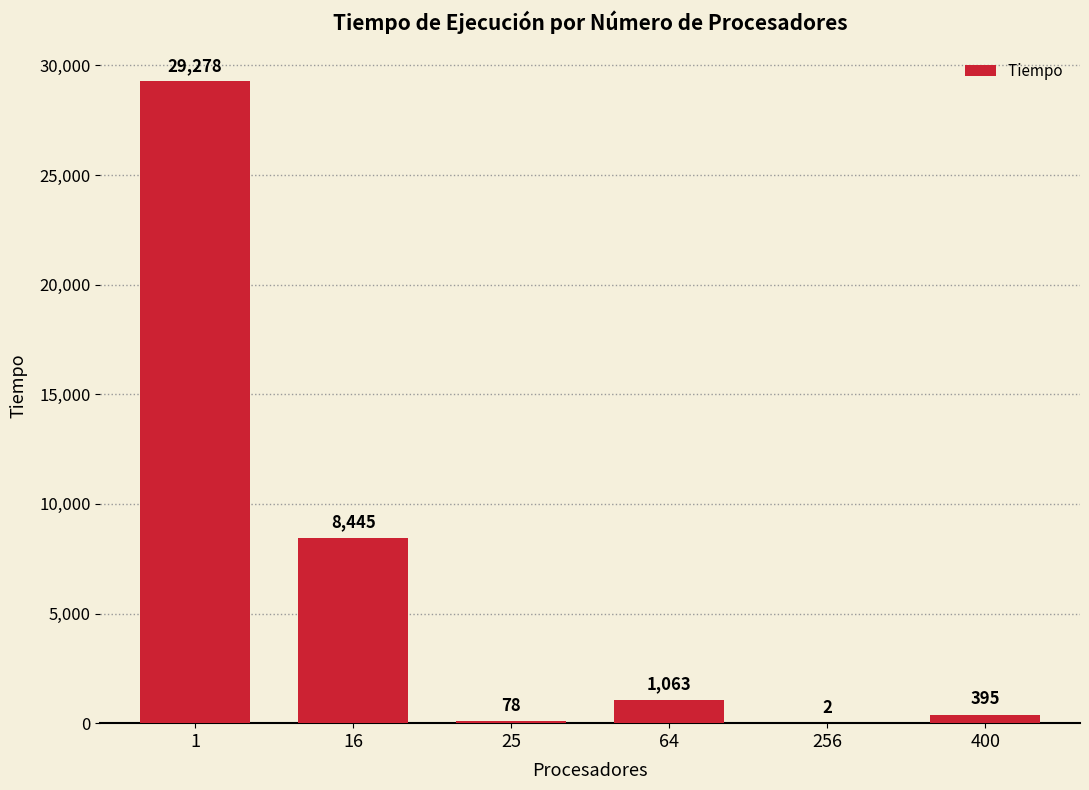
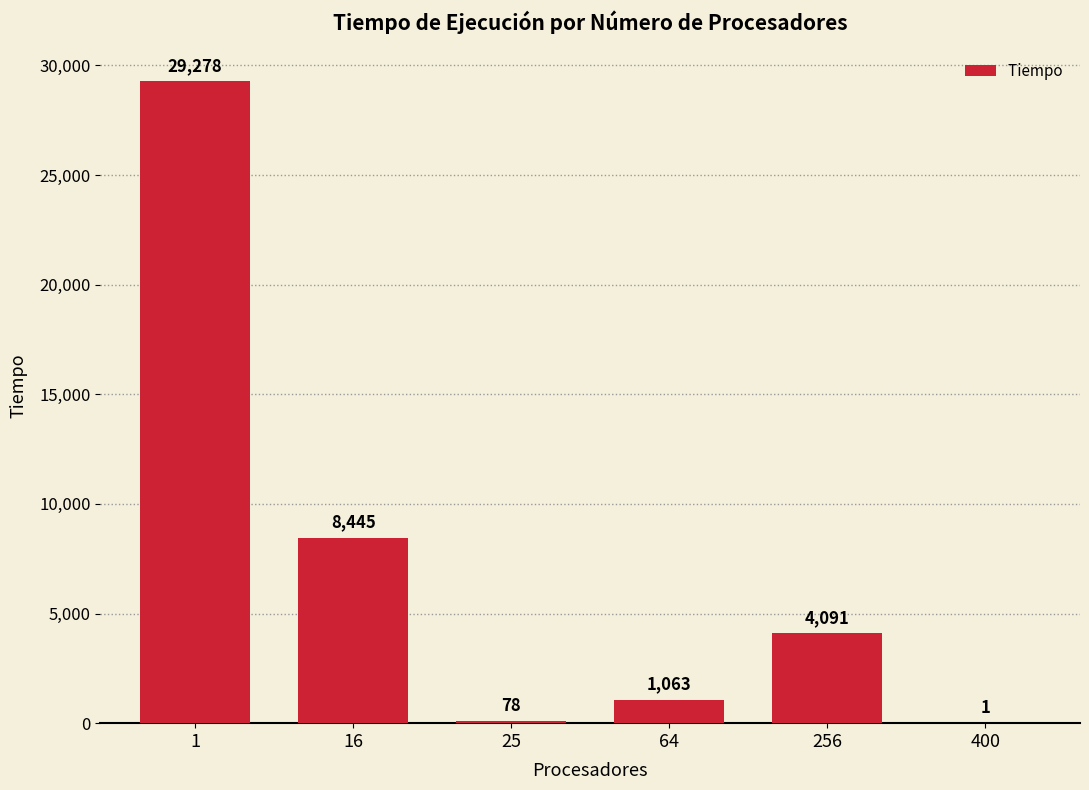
256: 2 -> 4,091
400: 395 -> 1
